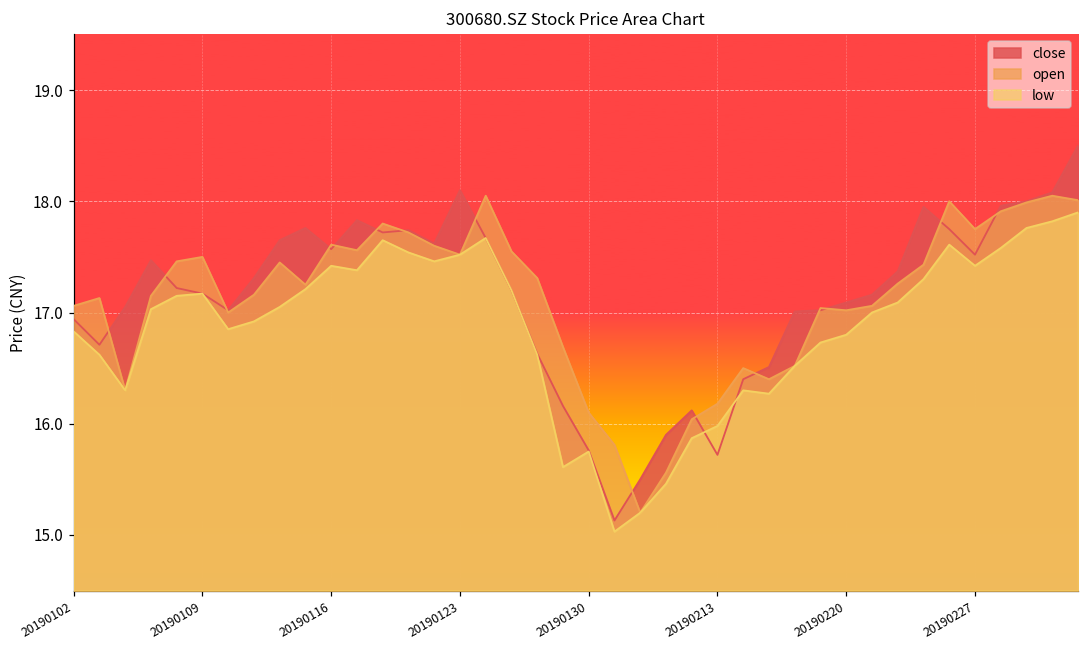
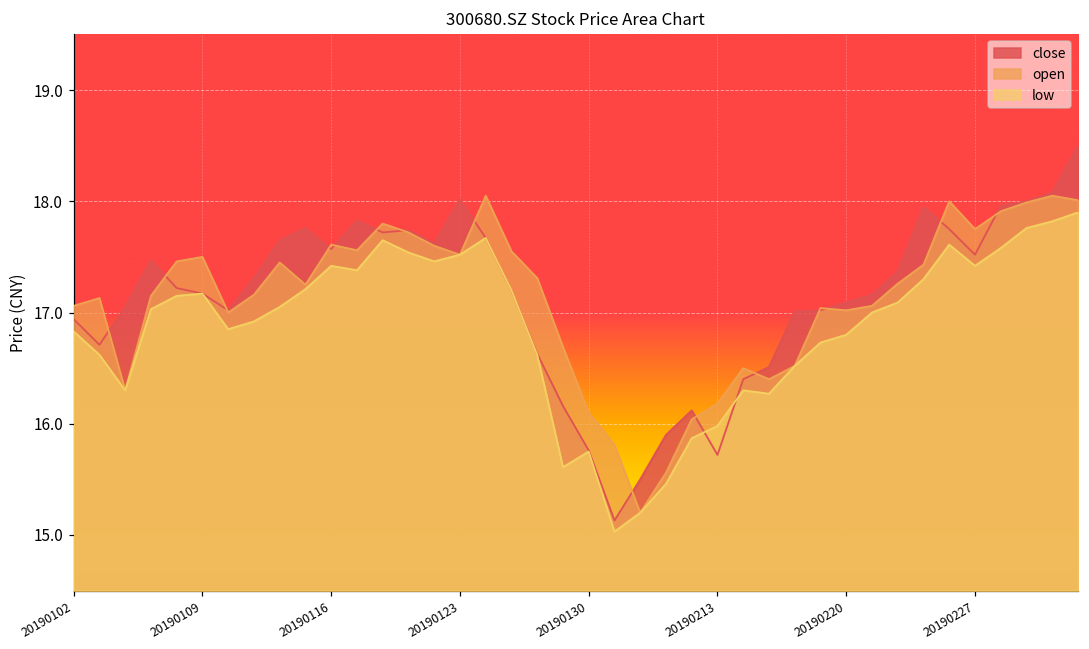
close, 20190123: 18.10 -> 18.02
